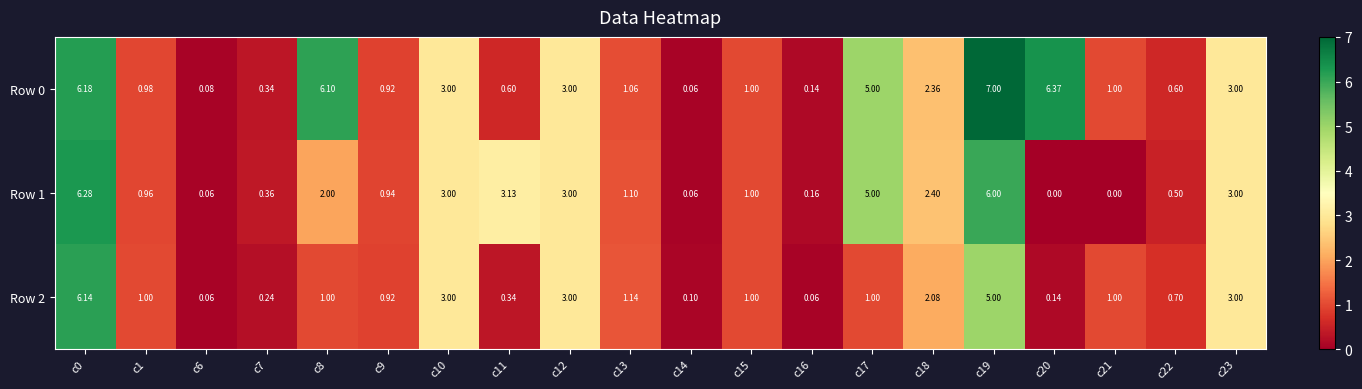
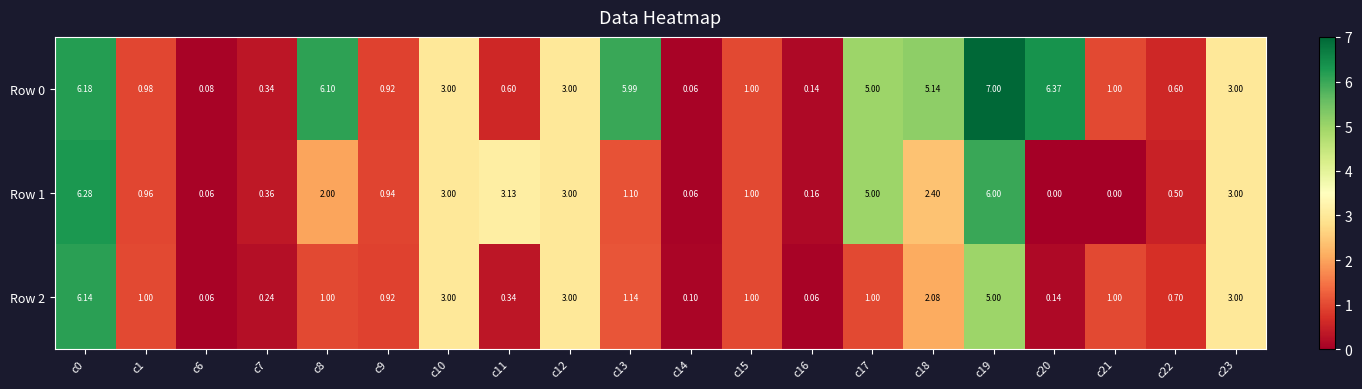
Row 0, c13: 1.06 -> 5.99
Row 0, c18: 2.36 -> 5.14
